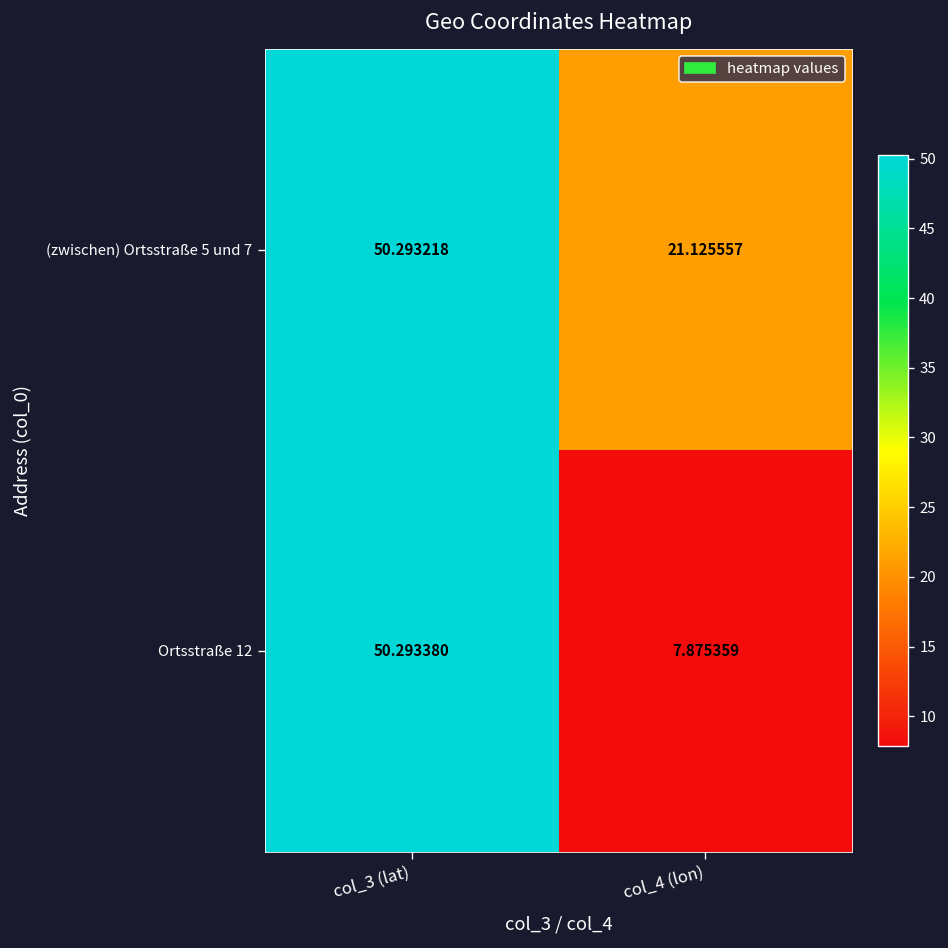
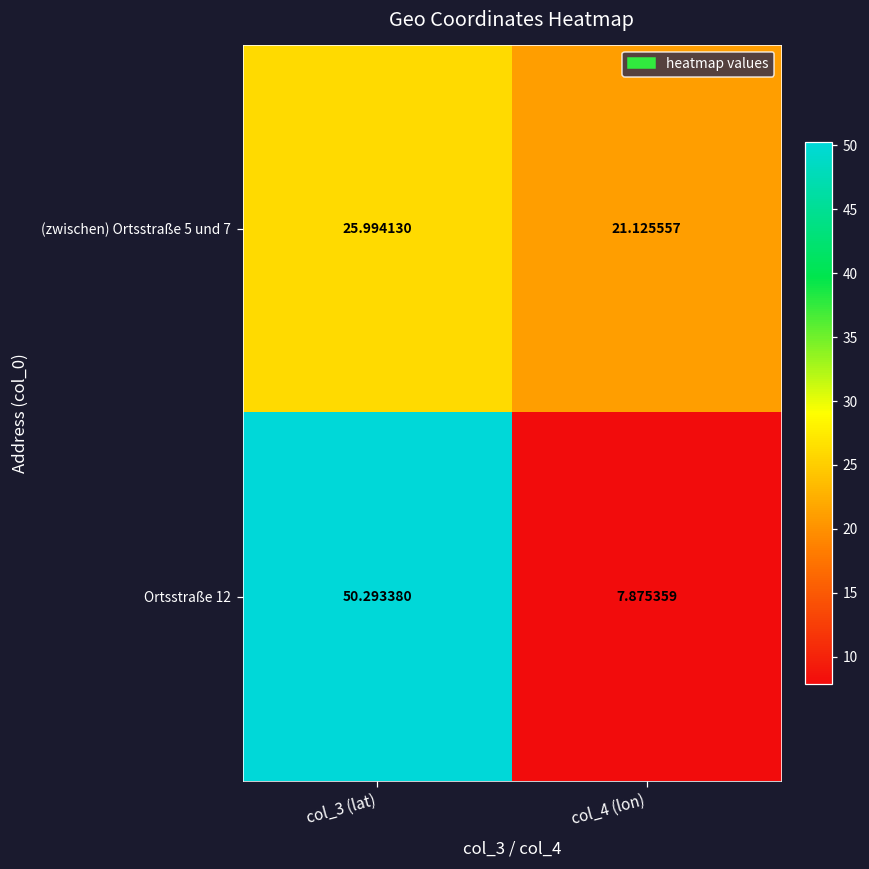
(zwischen) Ortsstraße 5 und 7, col_3 (lat): 50.293218 -> 25.994130
